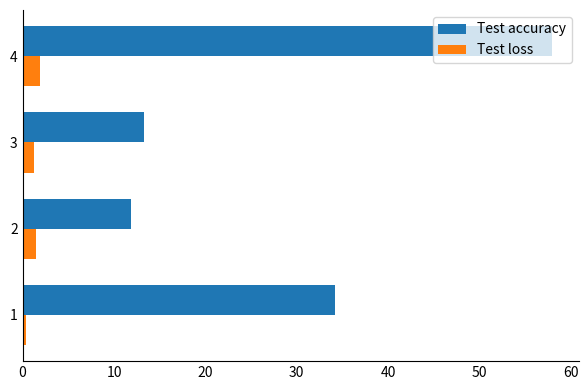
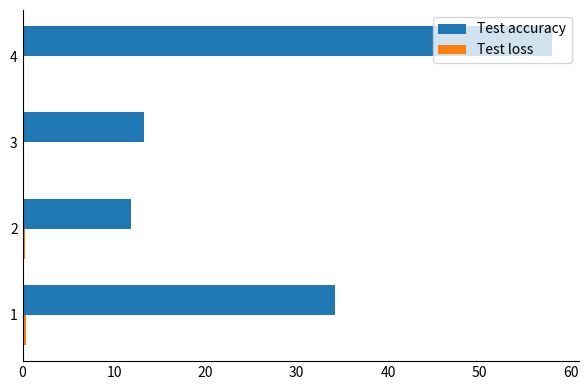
Test loss, 4: 2 -> 0
Test loss, 3: 1 -> 0
Test loss, 2: 1 -> 0
